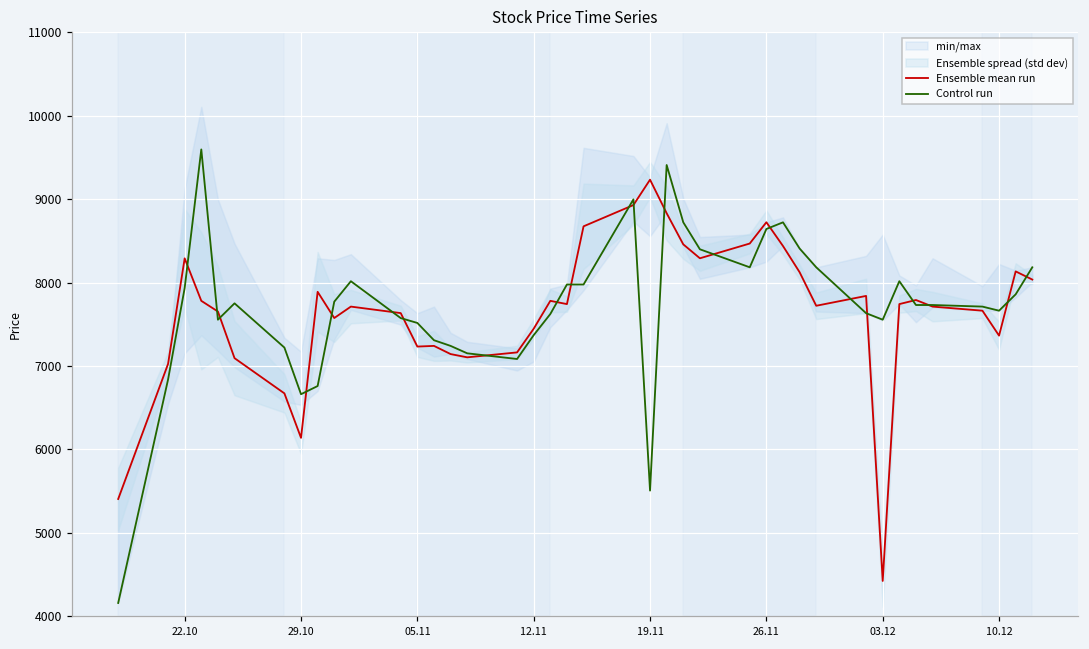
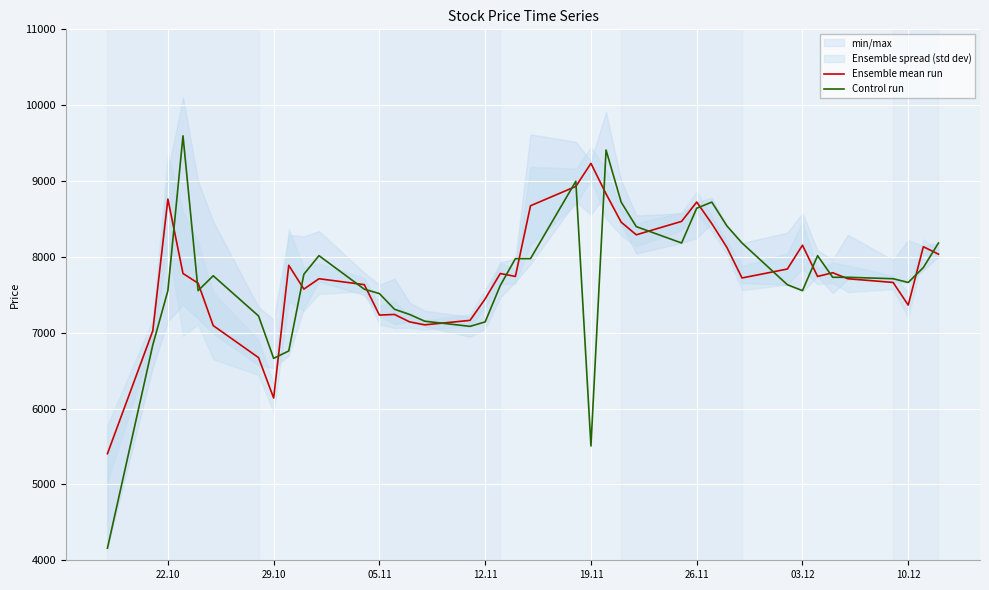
Ensemble mean run, 22.10: 8300 -> 8800
Control run, 22.10: 7900 -> 7600
Control run, 12.11: 7400 -> 7100
Ensemble mean run, 03.12: 4400 -> 8200
